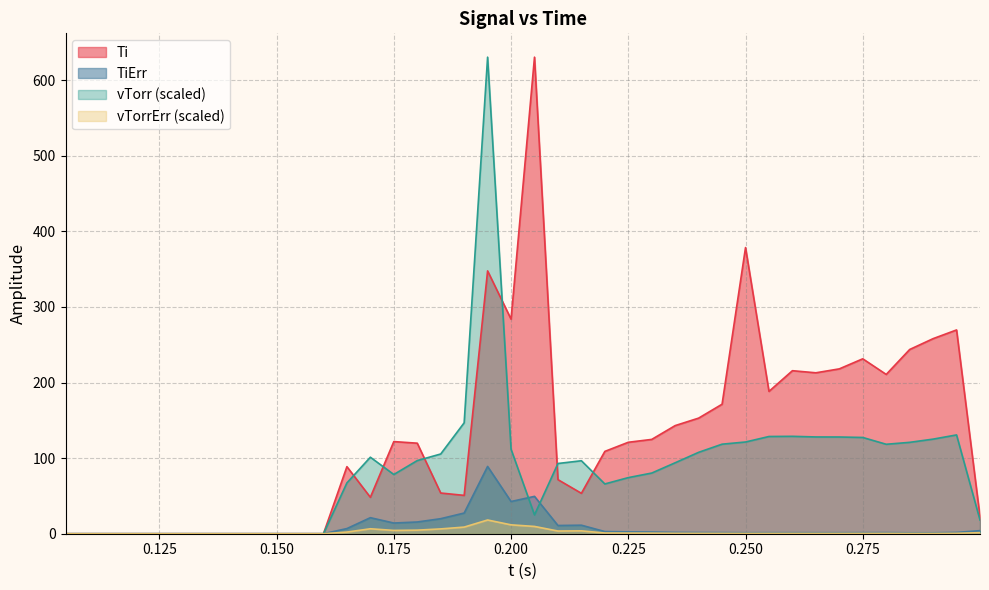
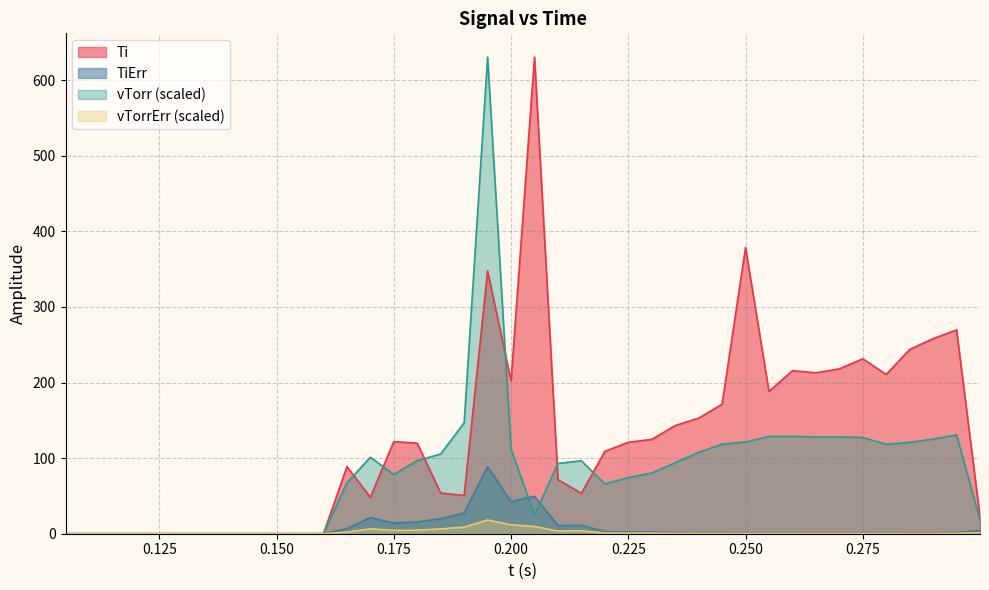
Ti, 0.200: 280 -> 200
